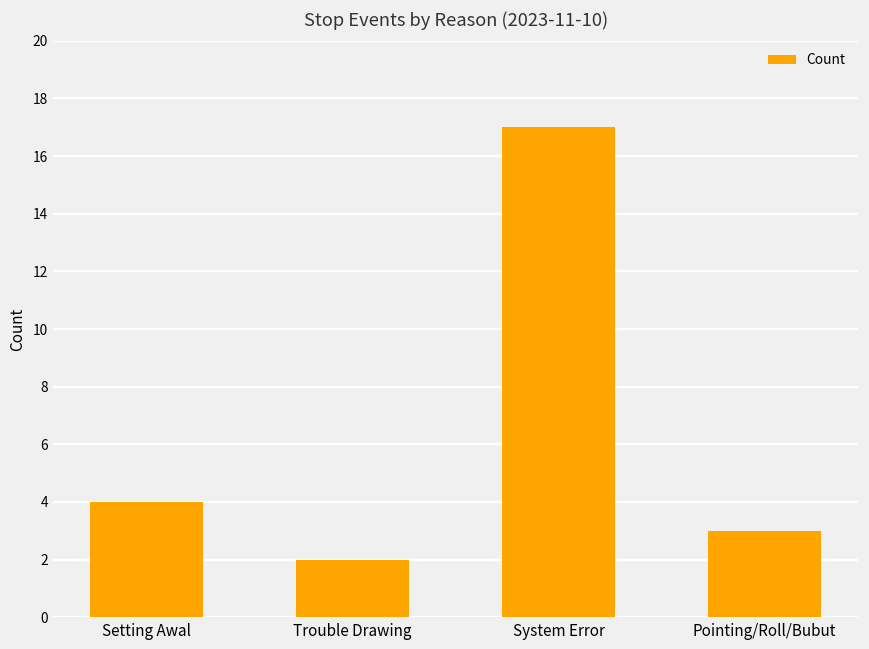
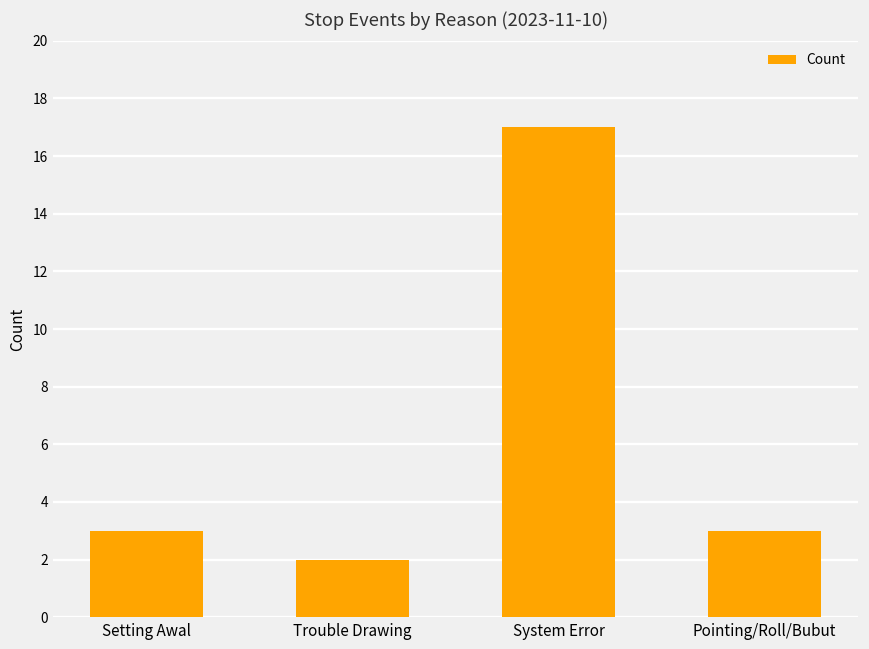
Setting Awal: 4 -> 3
